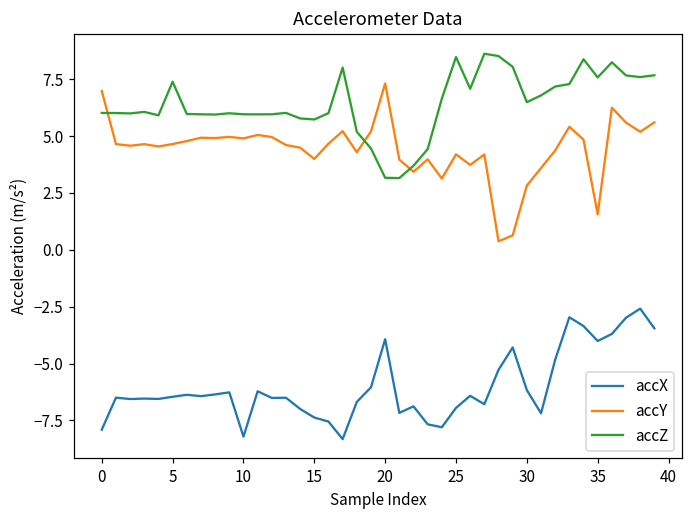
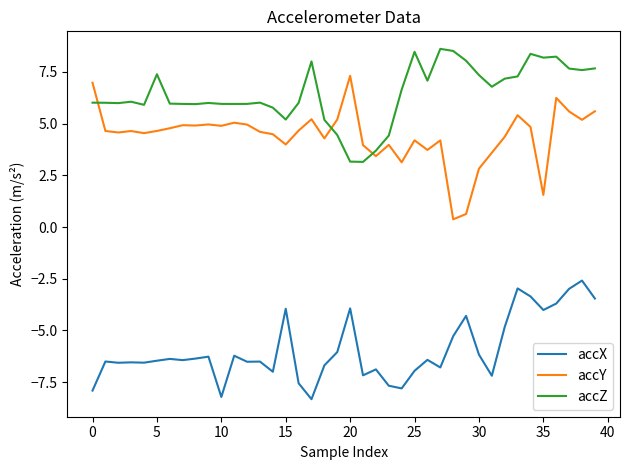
accX, 15: -7.4 -> -3.9
accZ, 15: 5.7 -> 5.2
accZ, 30: 6.5 -> 7.4
accZ, 35: 7.6 -> 8.2
